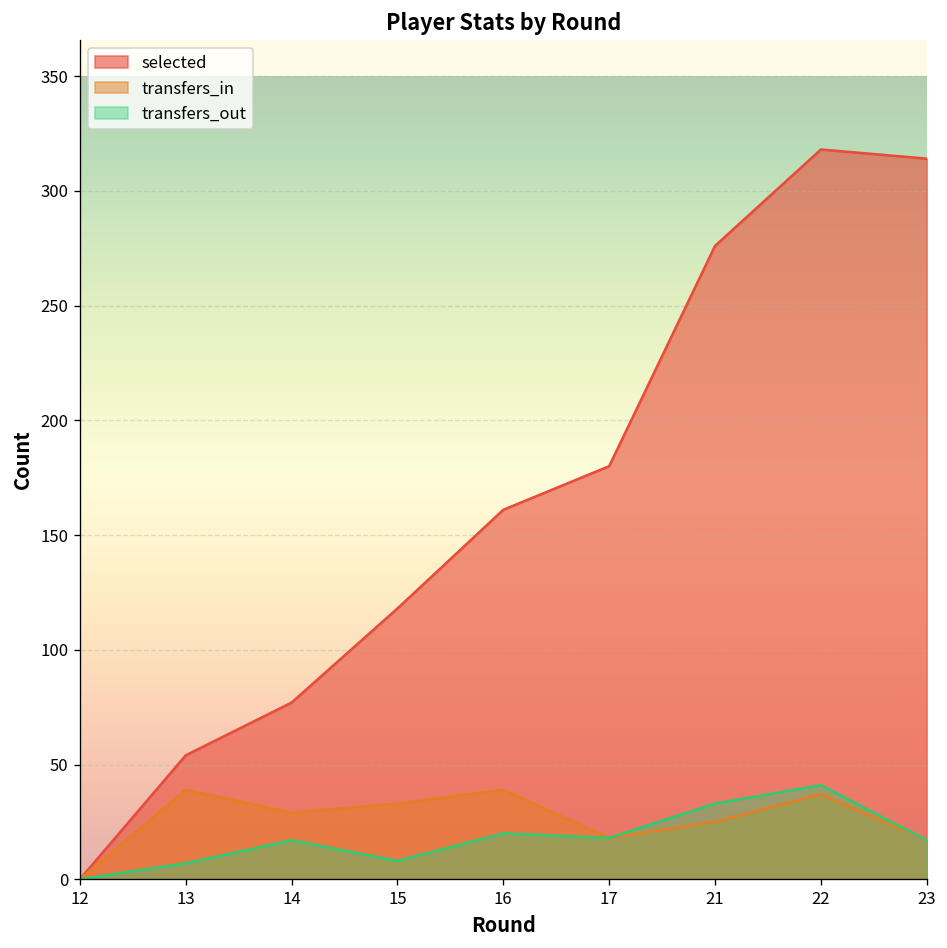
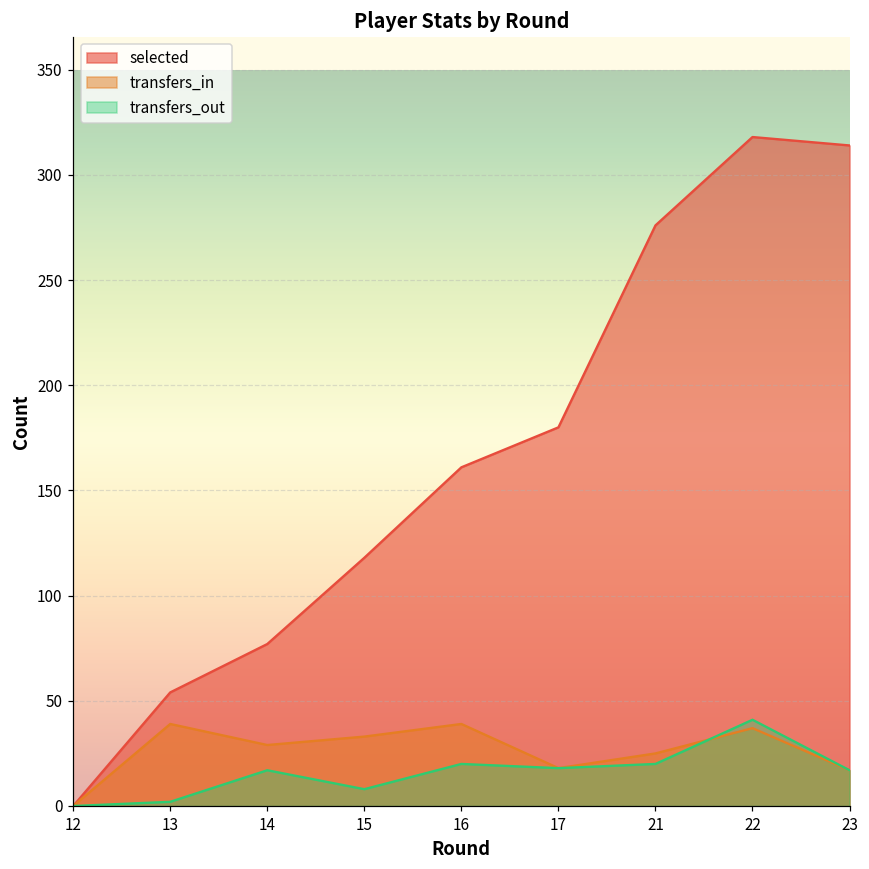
transfers_out, 13: 7 -> 2
transfers_out, 21: 33 -> 20
